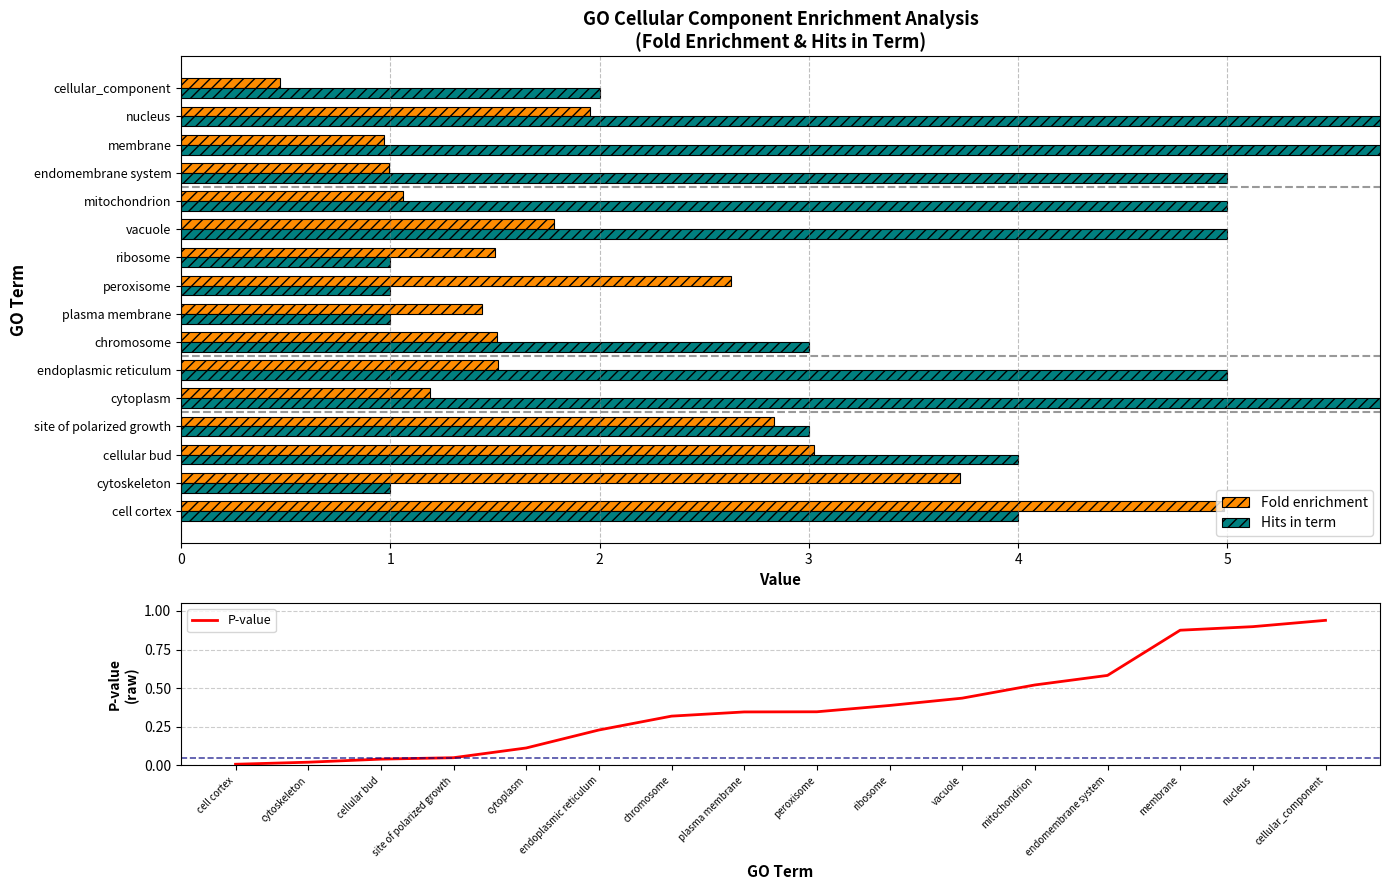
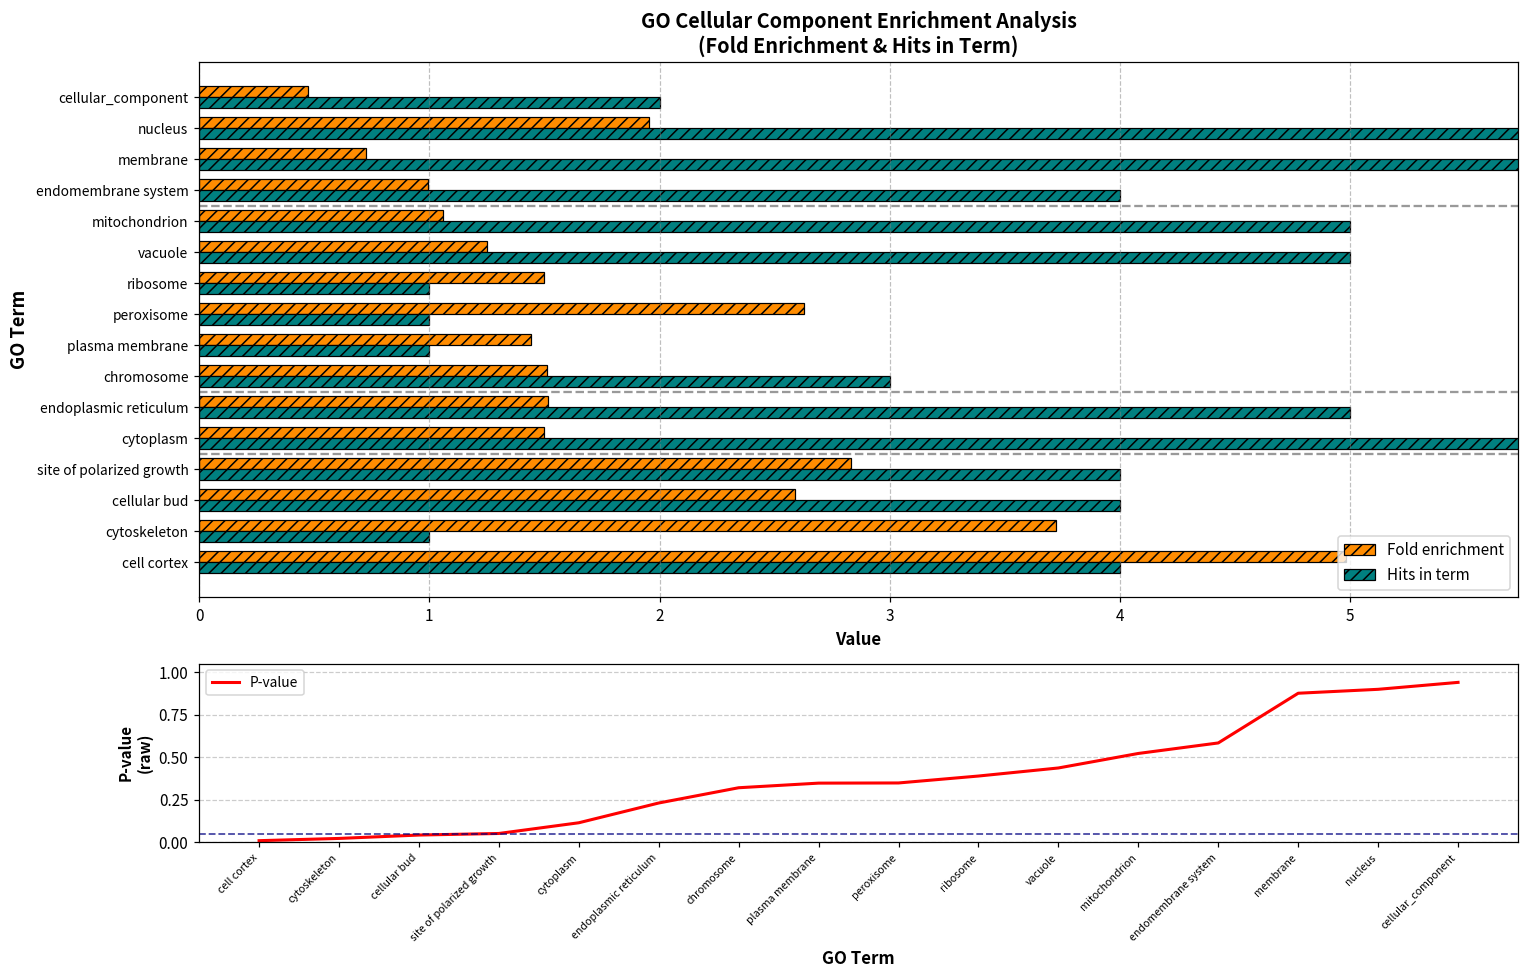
GO Cellular Component Enrichment Analysis (Fold Enrichment & Hits in Term), Fold enrichment, membrane: 0.97 -> 0.72
GO Cellular Component Enrichment Analysis (Fold Enrichment & Hits in Term), Hits in term, endomembrane system: 5 -> 4
GO Cellular Component Enrichment Analysis (Fold Enrichment & Hits in Term), Fold enrichment, vacuole: 1.78 -> 1.25
GO Cellular Component Enrichment Analysis (Fold Enrichment & Hits in Term), Fold enrichment, cytoplasm: 1.19 -> 1.50
GO Cellular Component Enrichment Analysis (Fold Enrichment & Hits in Term), Hits in term, site of polarized growth: 3 -> 4
GO Cellular Component Enrichment Analysis (Fold Enrichment & Hits in Term), Fold enrichment, cellular bud: 3.03 -> 2.59
